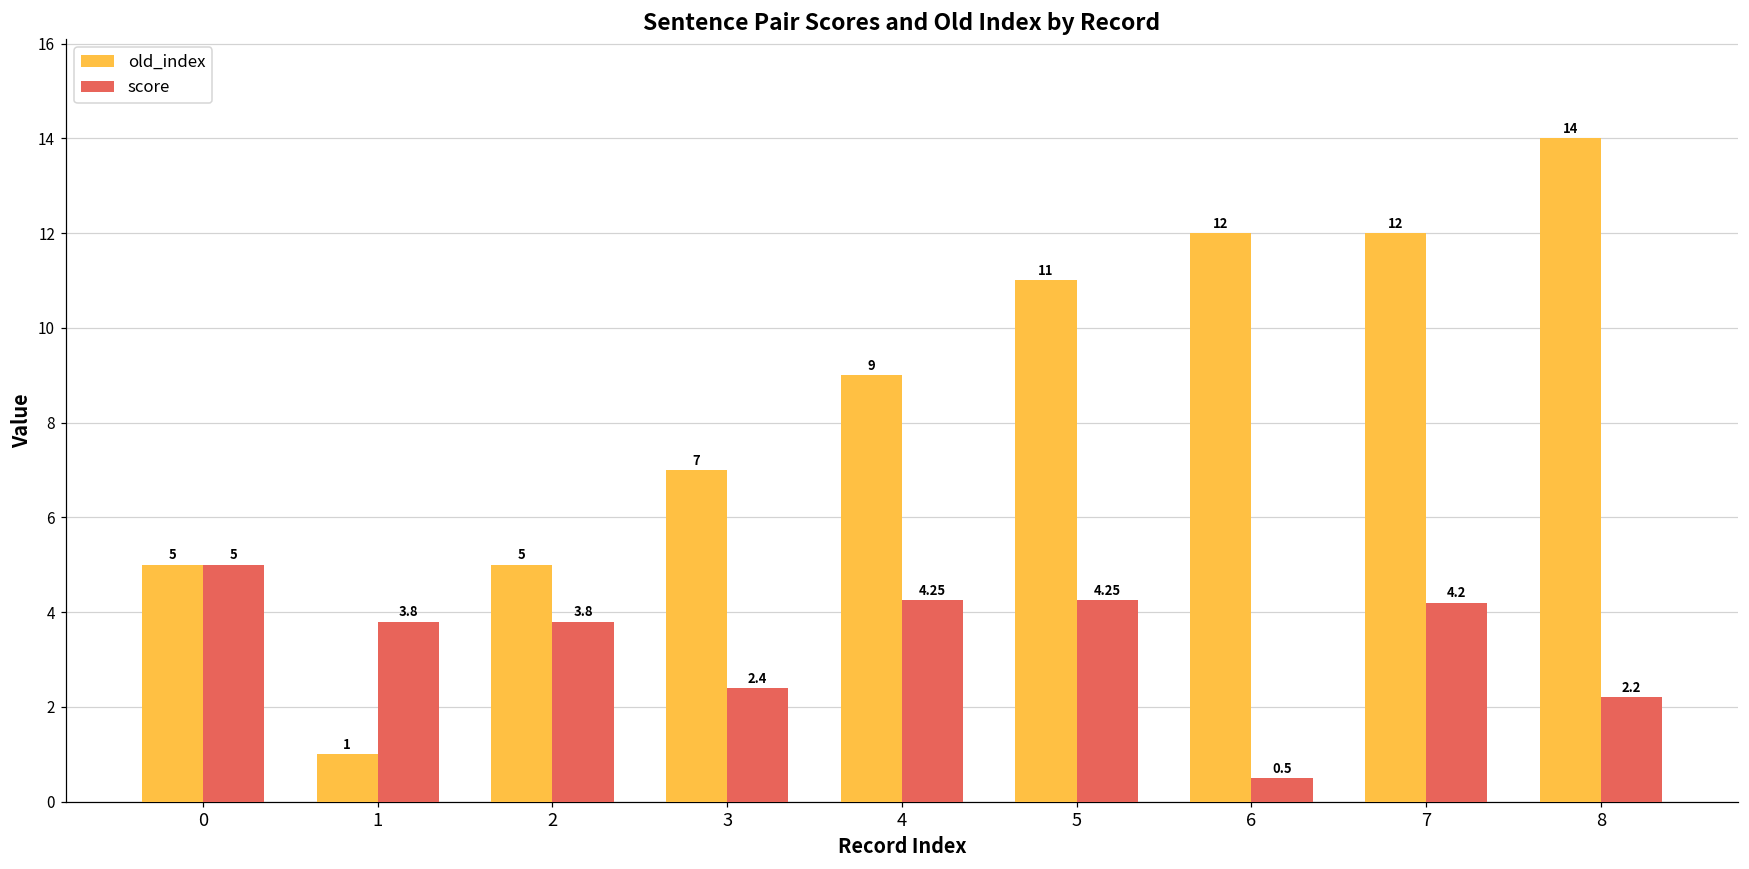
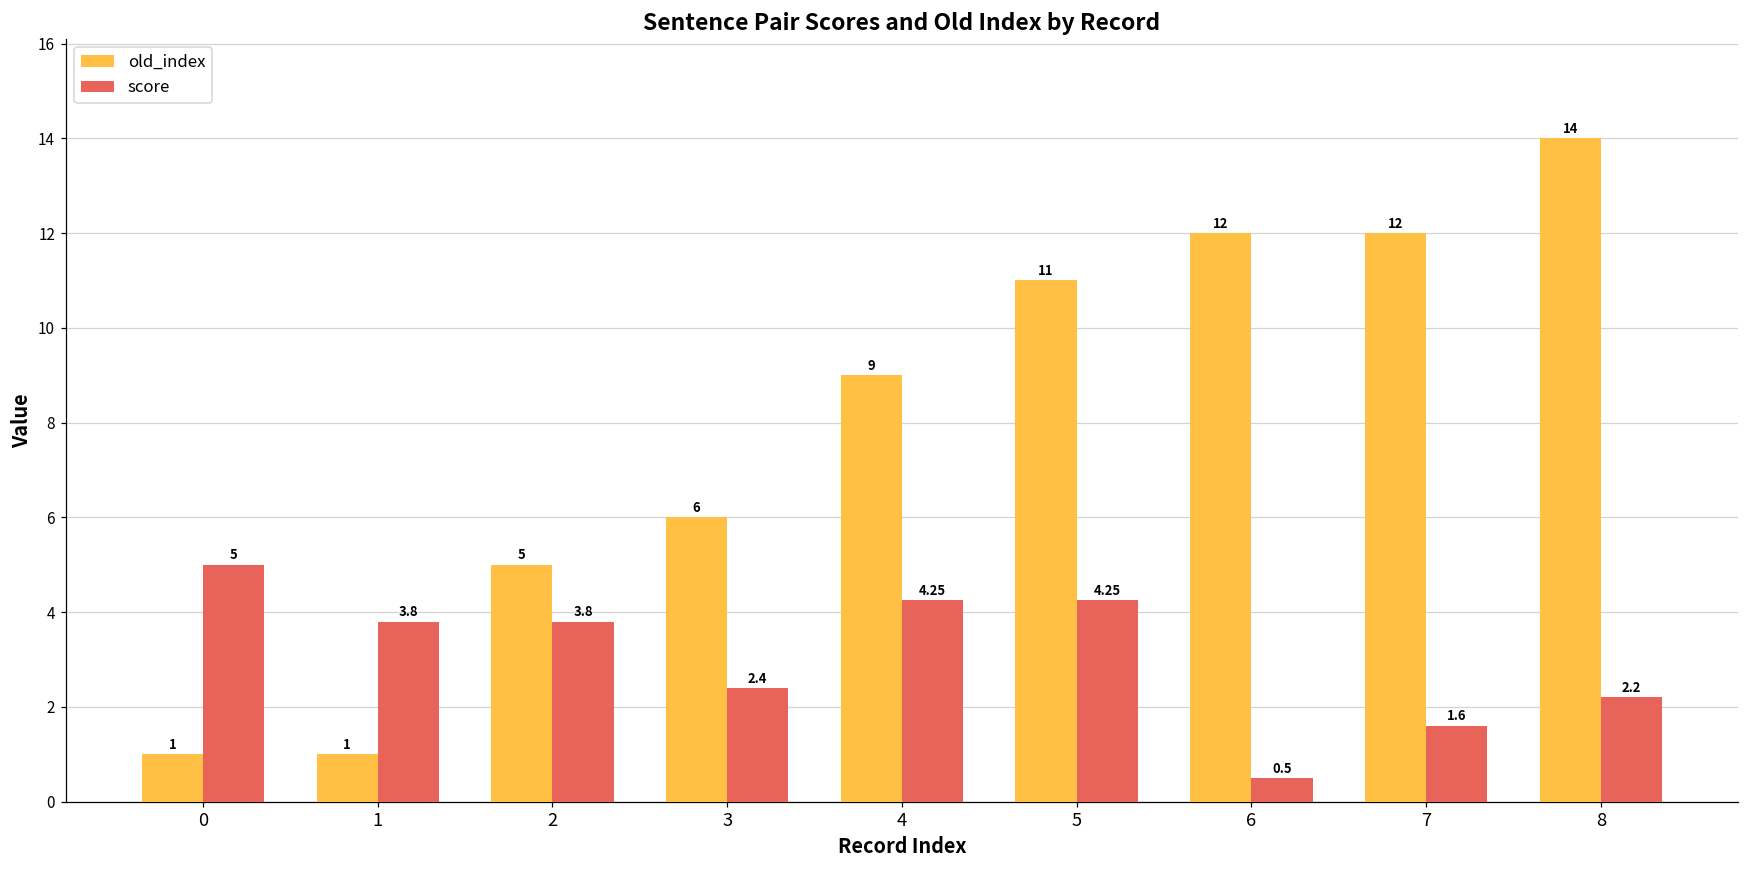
old_index, 0: 5 -> 1
old_index, 3: 7 -> 6
score, 7: 4.2 -> 1.6
